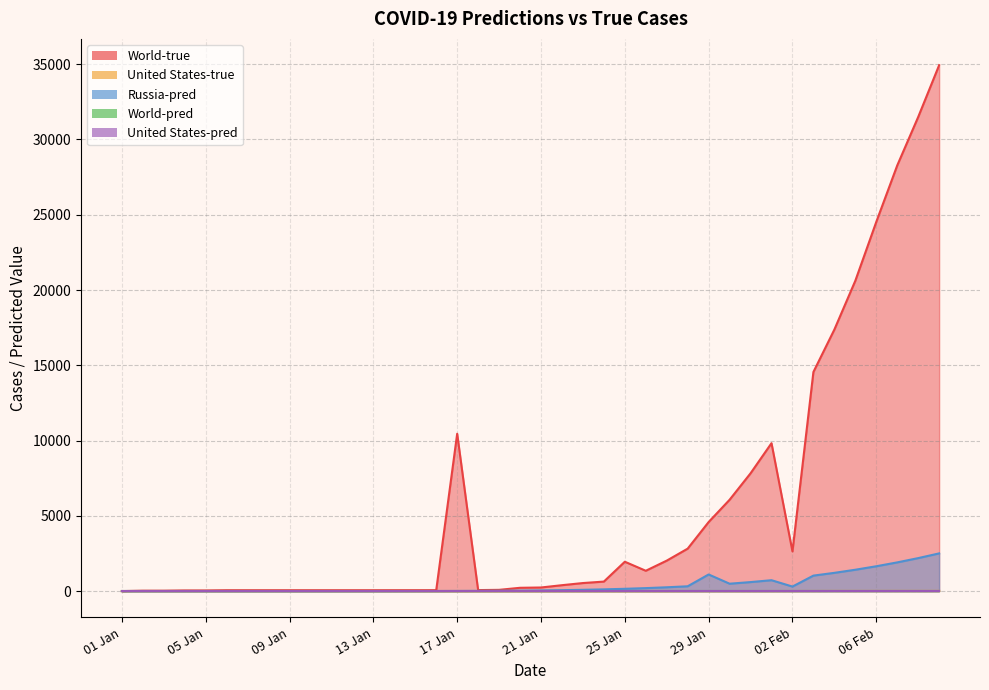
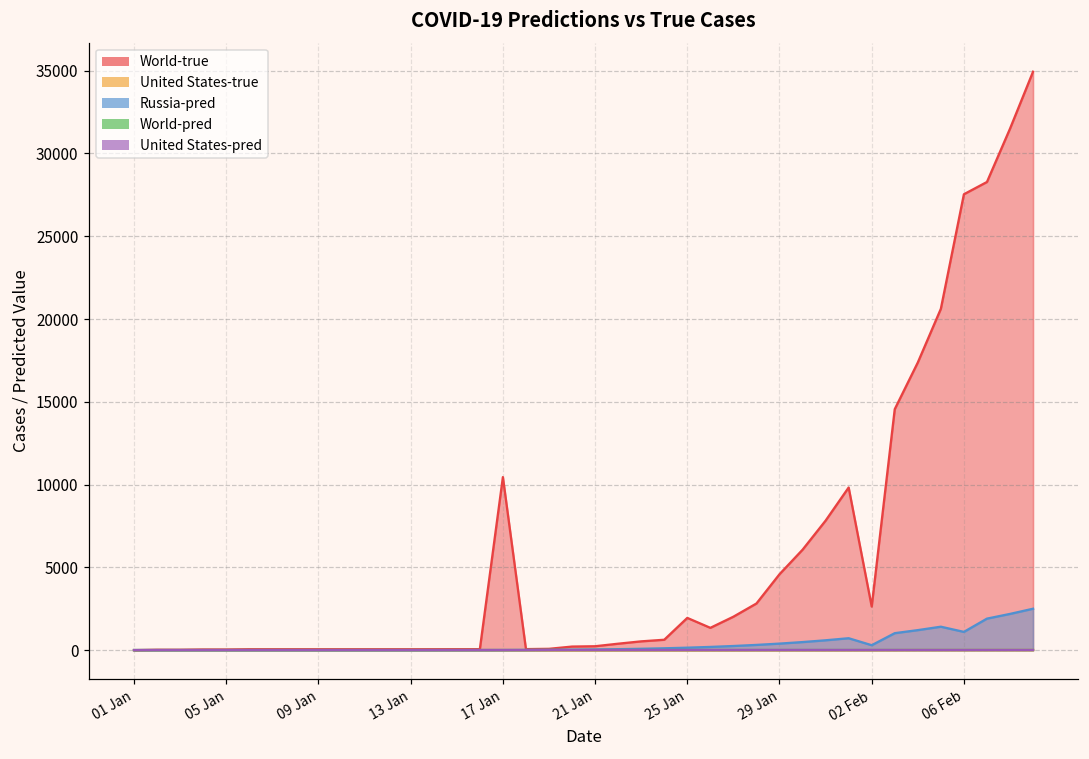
Russia-pred, 29 Jan: 1100 -> 400
World-true, 06 Feb: 24500 -> 27500
Russia-pred, 06 Feb: 1700 -> 1100
